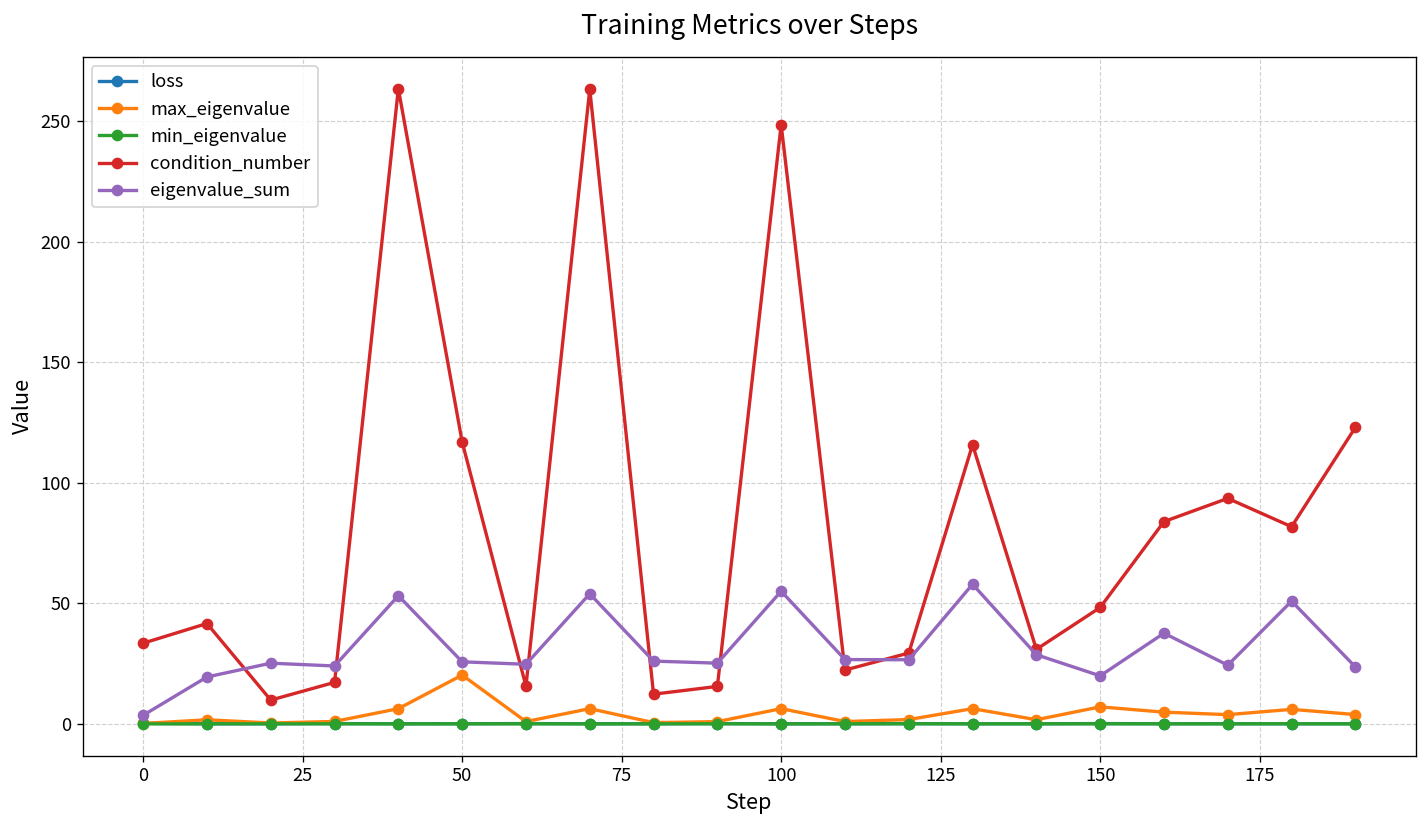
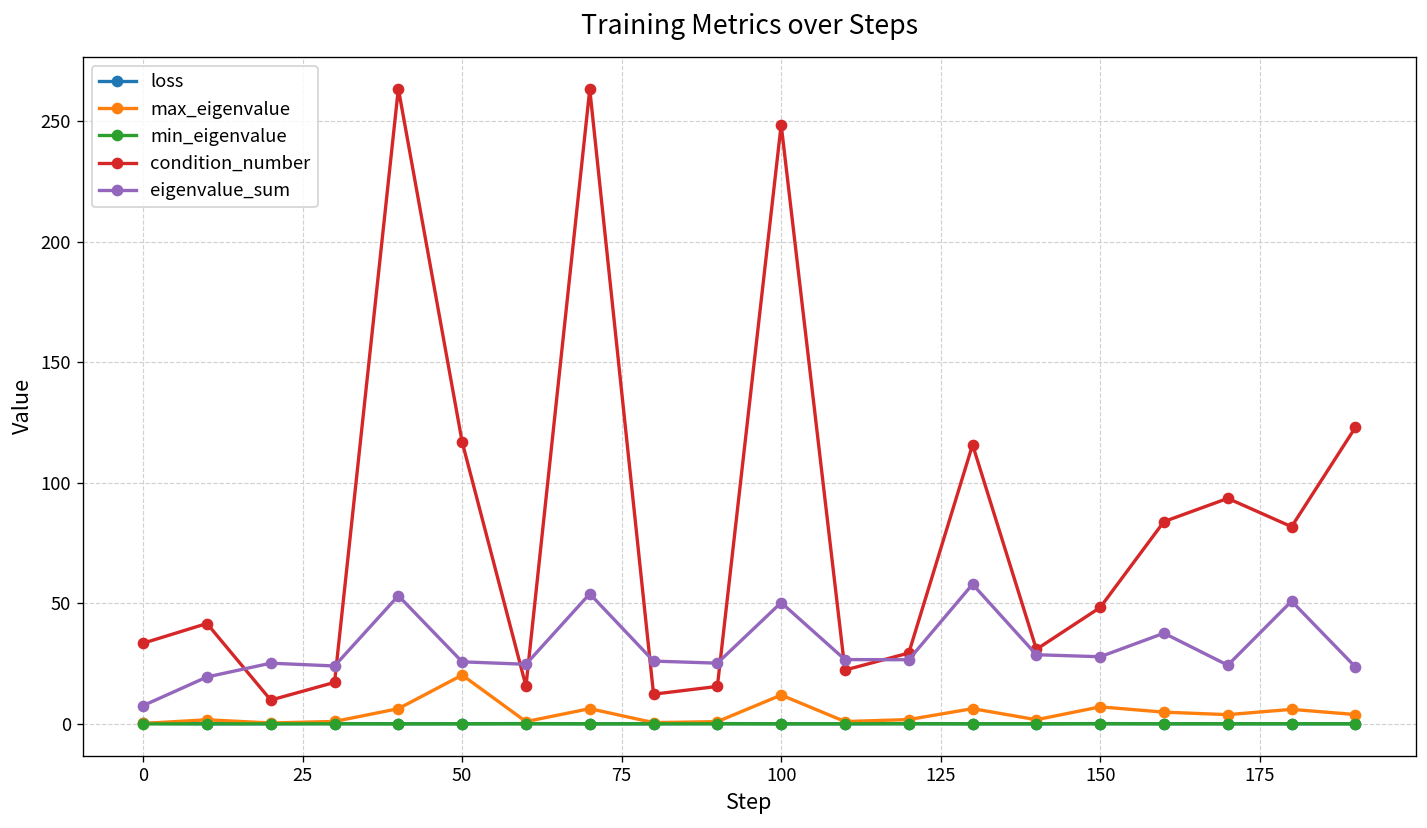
eigenvalue_sum, 0: 4 -> 8
max_eigenvalue, 100: 6 -> 12
eigenvalue_sum, 100: 55 -> 50
eigenvalue_sum, 150: 20 -> 28
